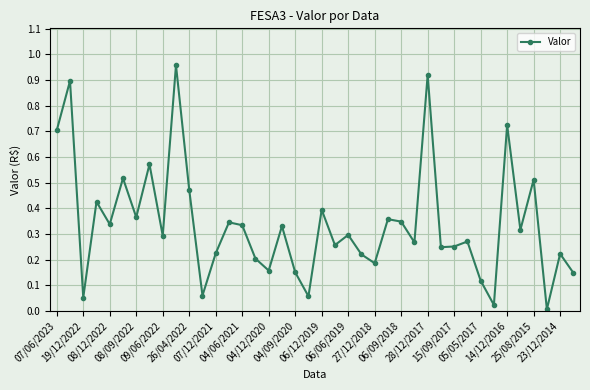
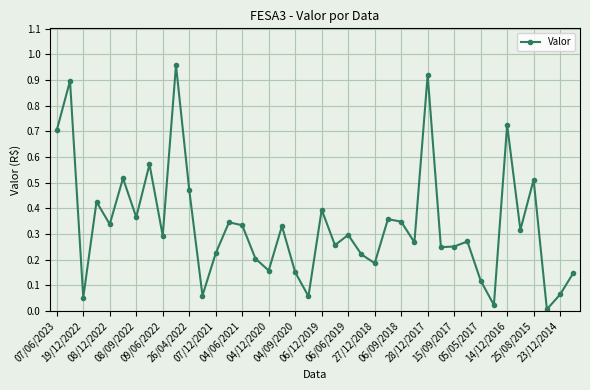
23/12/2014: 0.22 -> 0.06
